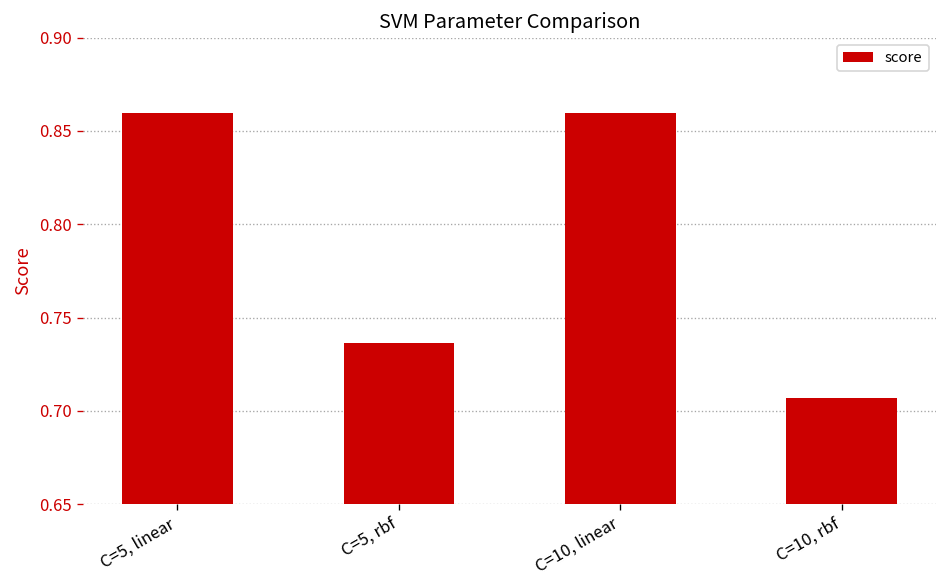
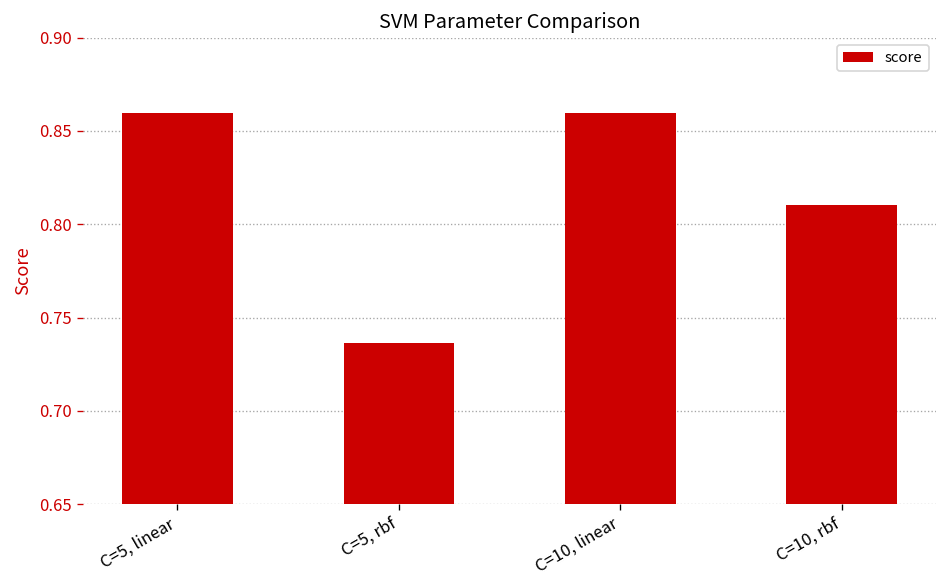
C=10, rbf: 0.707 -> 0.810
